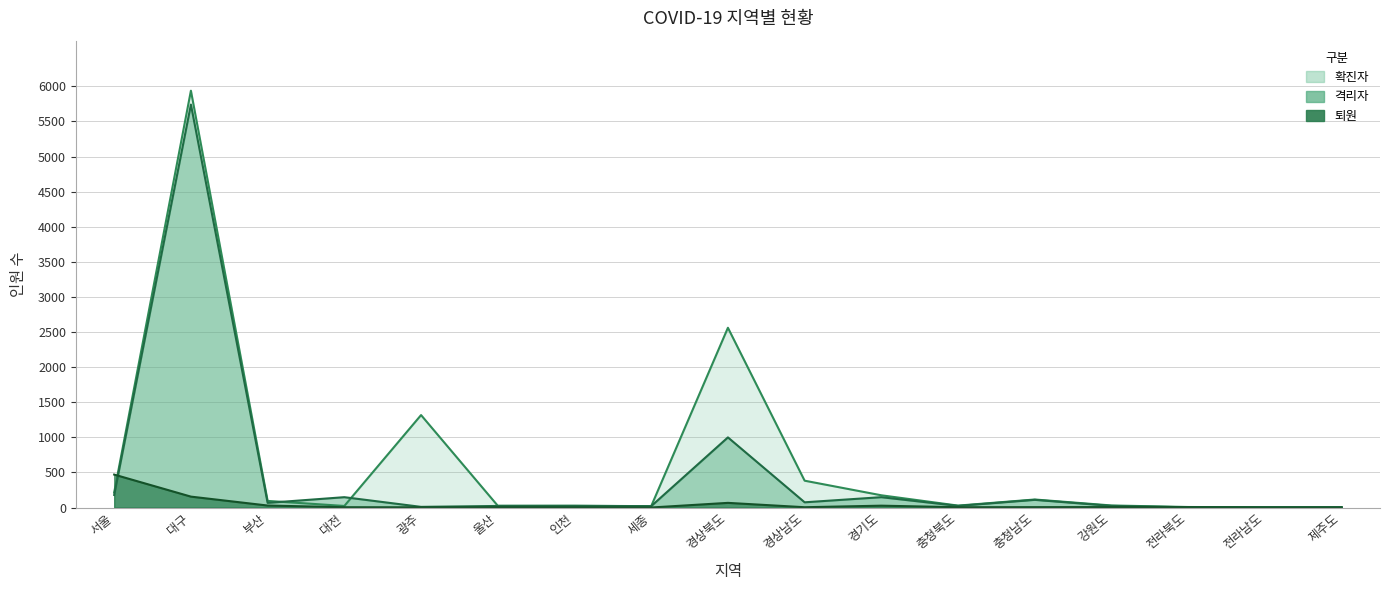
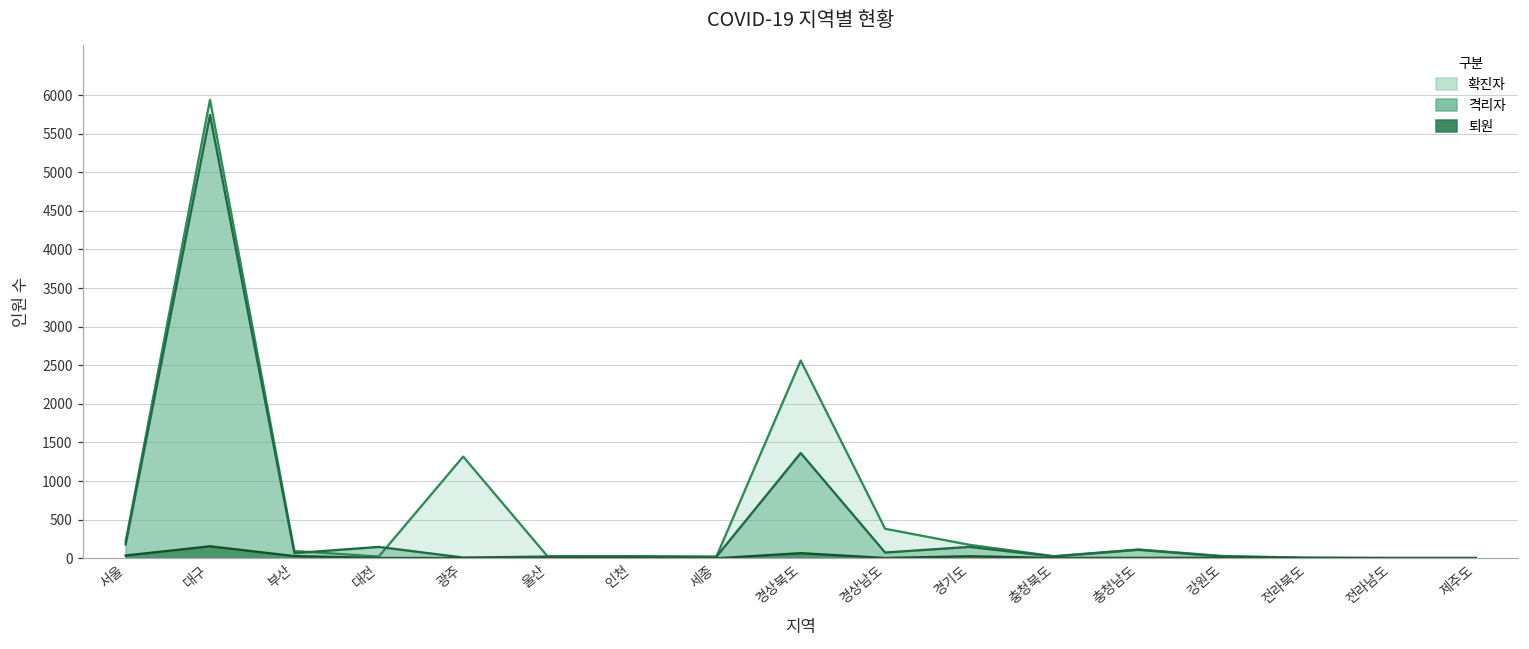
퇴원, 서울: 500 -> 0
격리자, 경상북도: 1000 -> 1400
